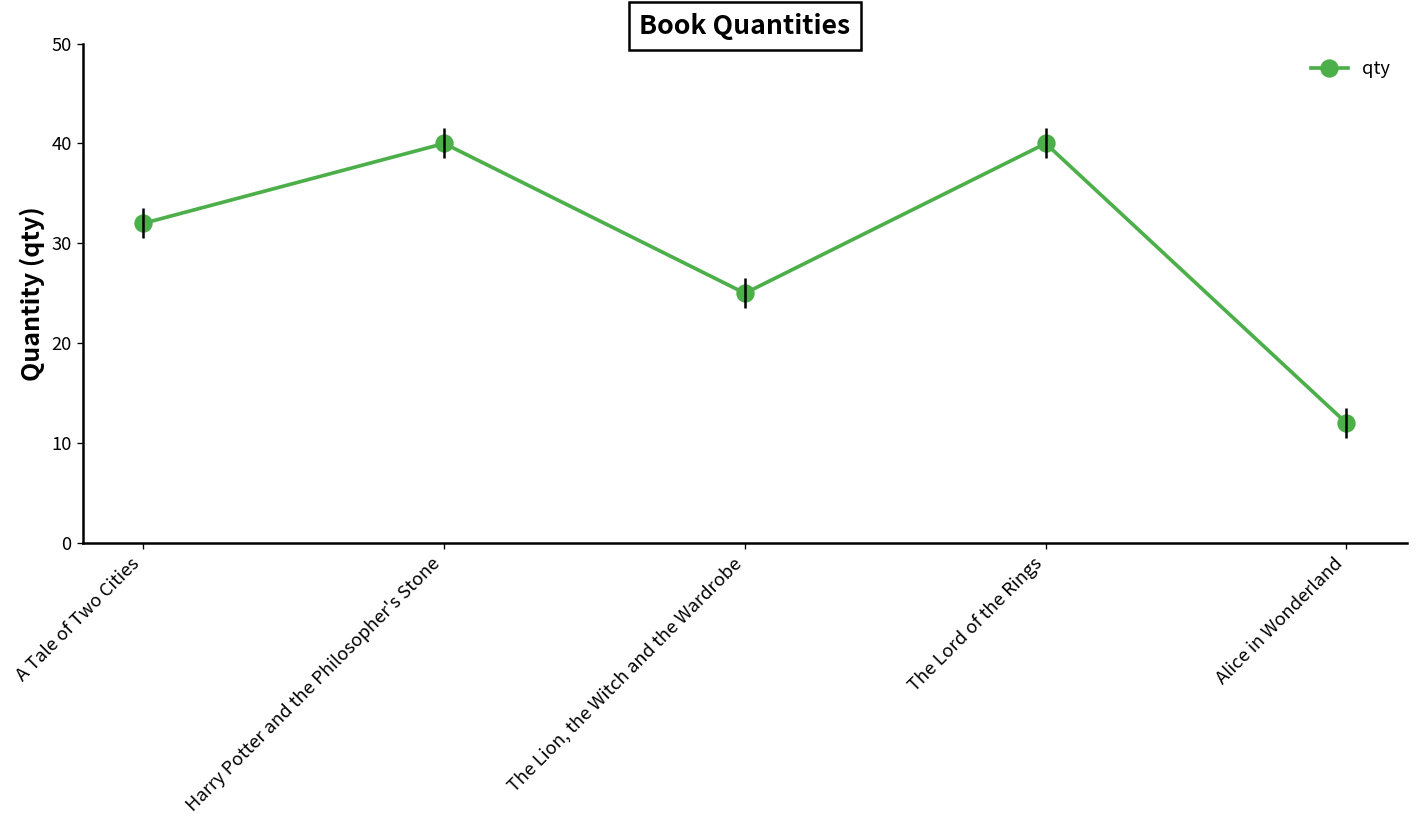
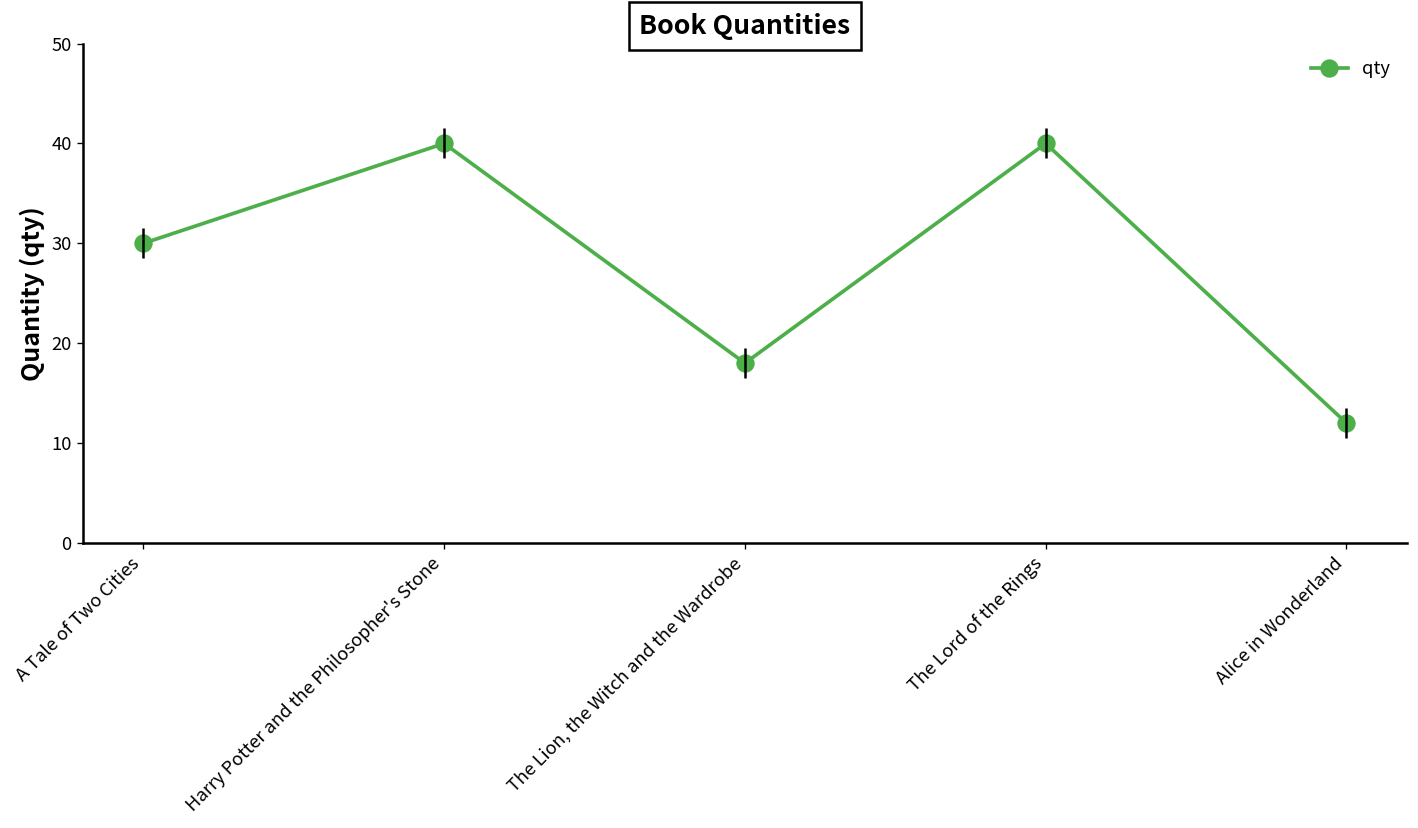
A Tale of Two Cities: 32 -> 30
The Lion, the Witch and the Wardrobe: 25 -> 18
